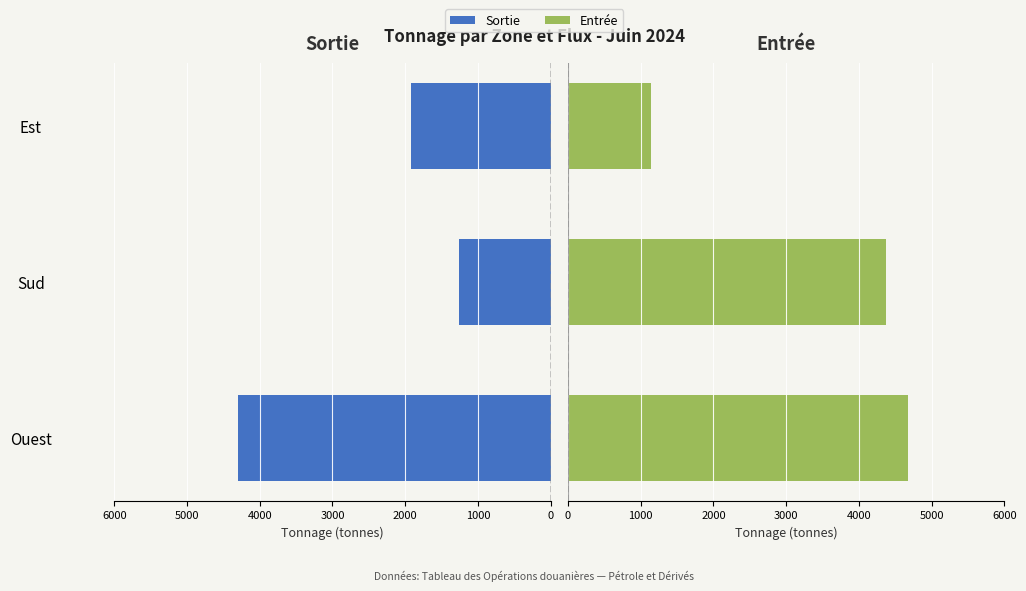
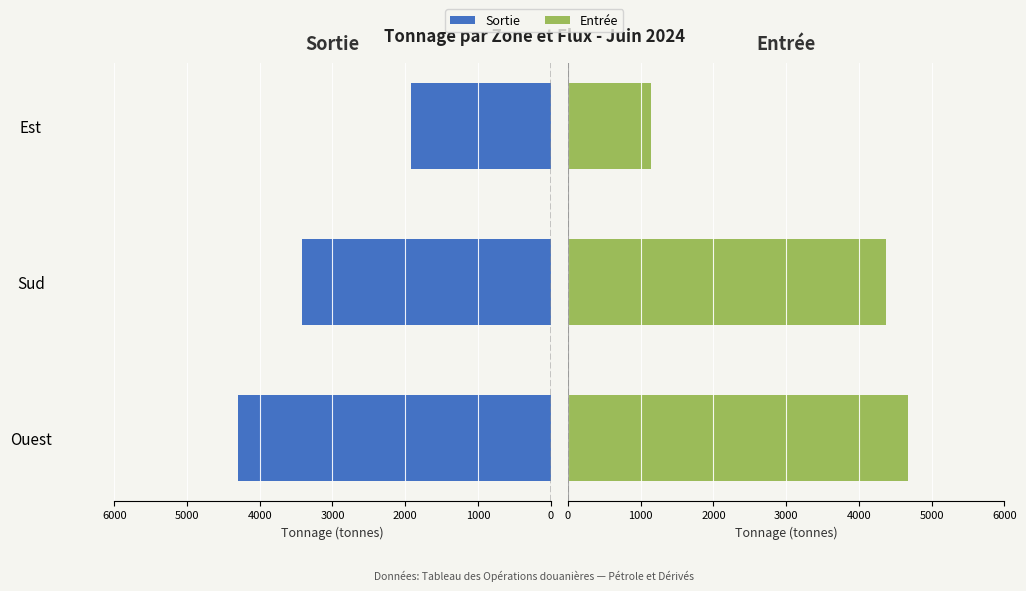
Sortie, Sud: 1300 -> 3400
